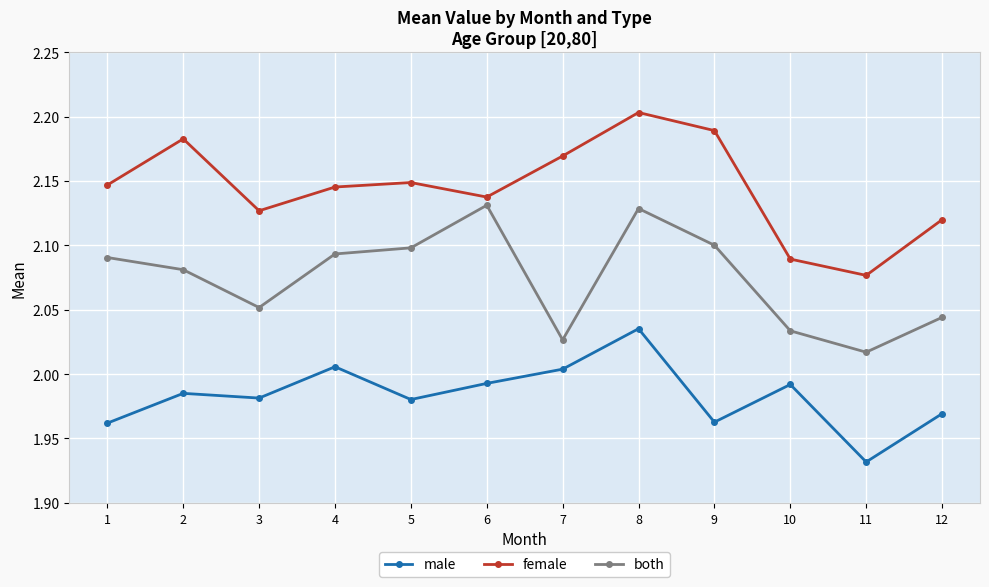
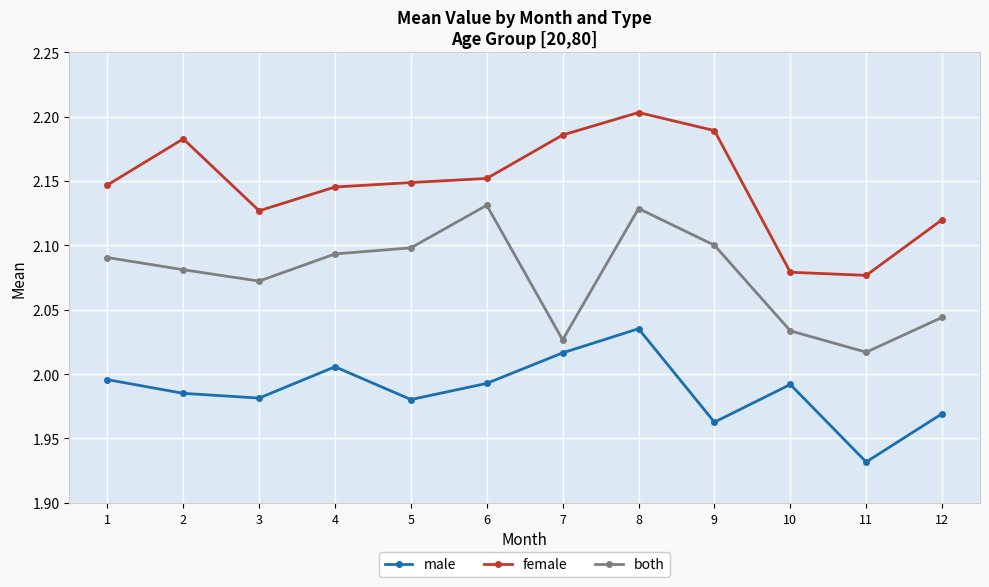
male, 1: 1.962 -> 1.996
both, 3: 2.052 -> 2.072
female, 6: 2.137 -> 2.152
male, 7: 2.004 -> 2.016
female, 7: 2.169 -> 2.186
female, 10: 2.089 -> 2.079
